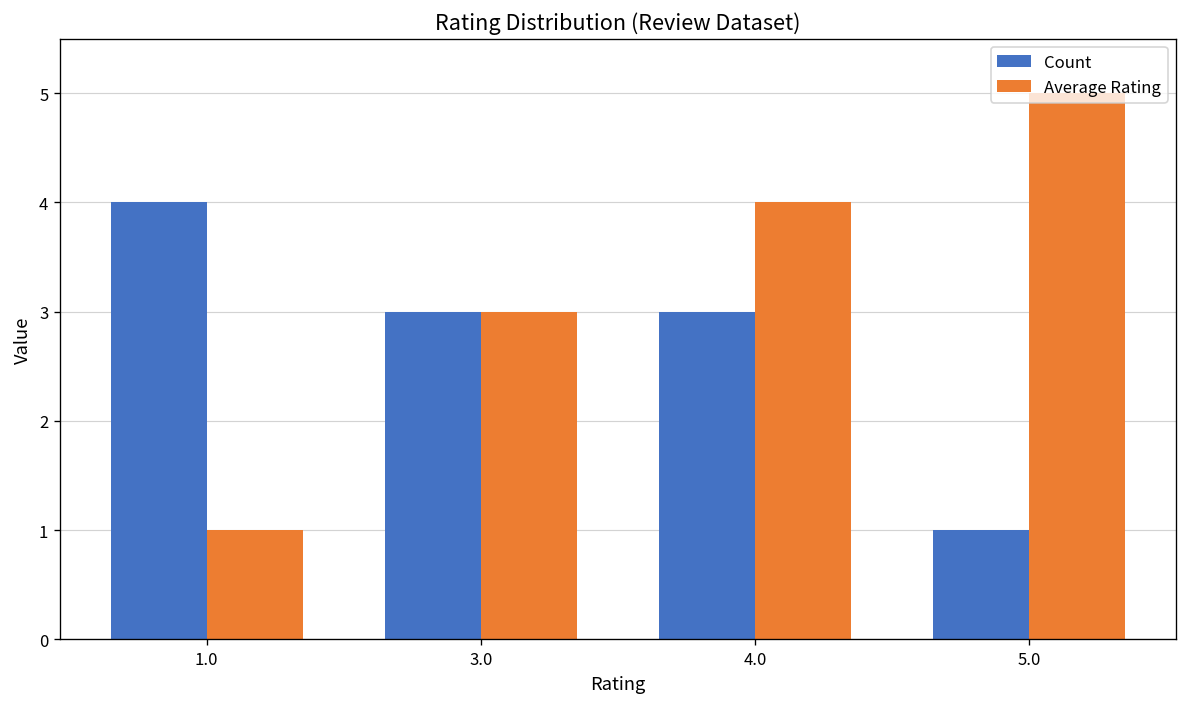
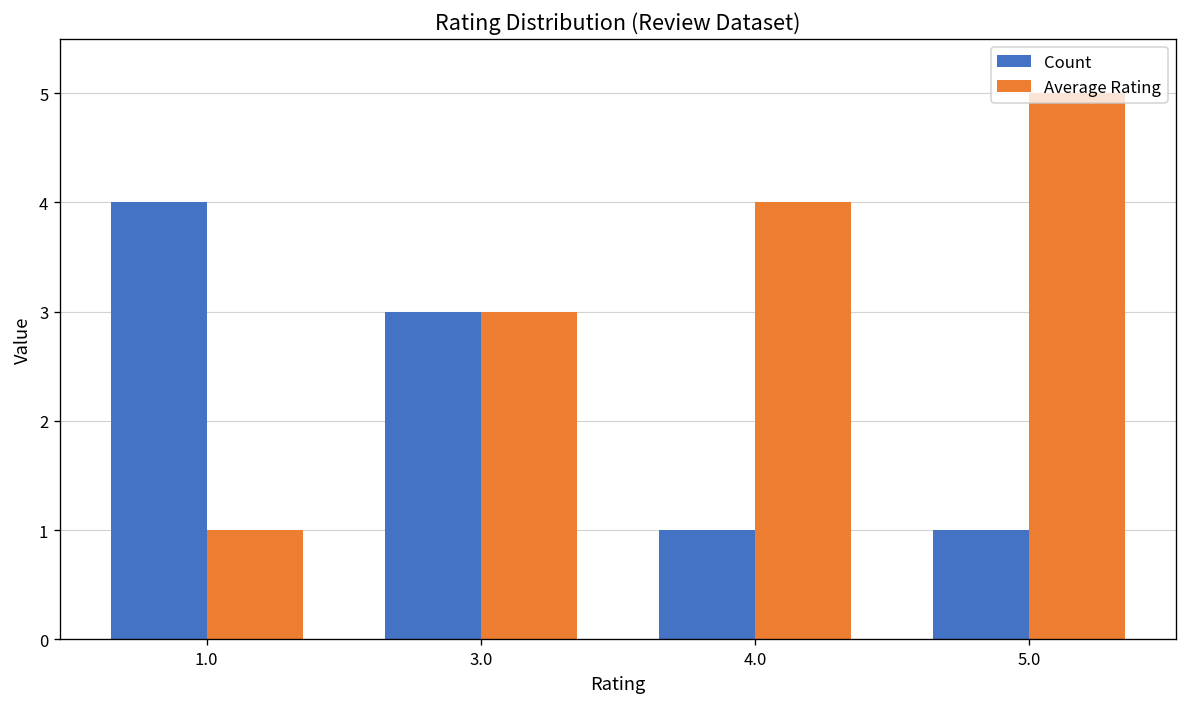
Count, 4.0: 3 -> 1
